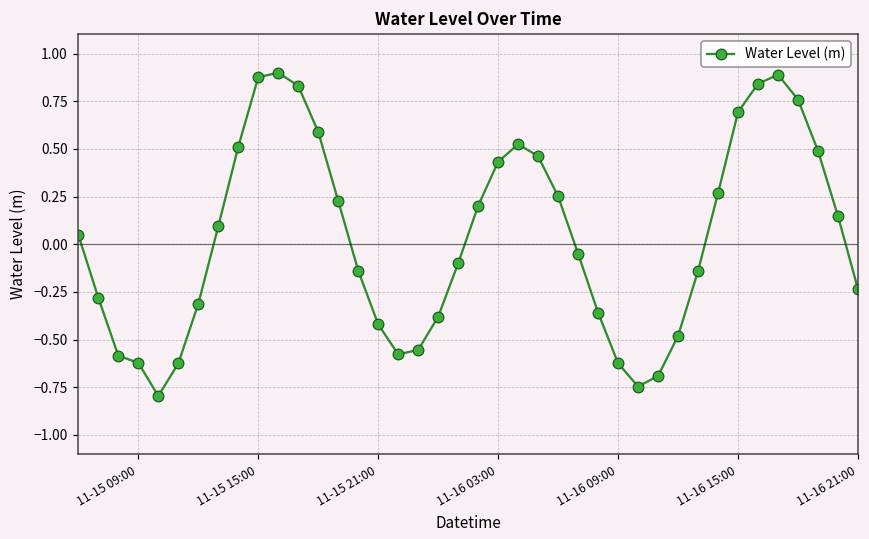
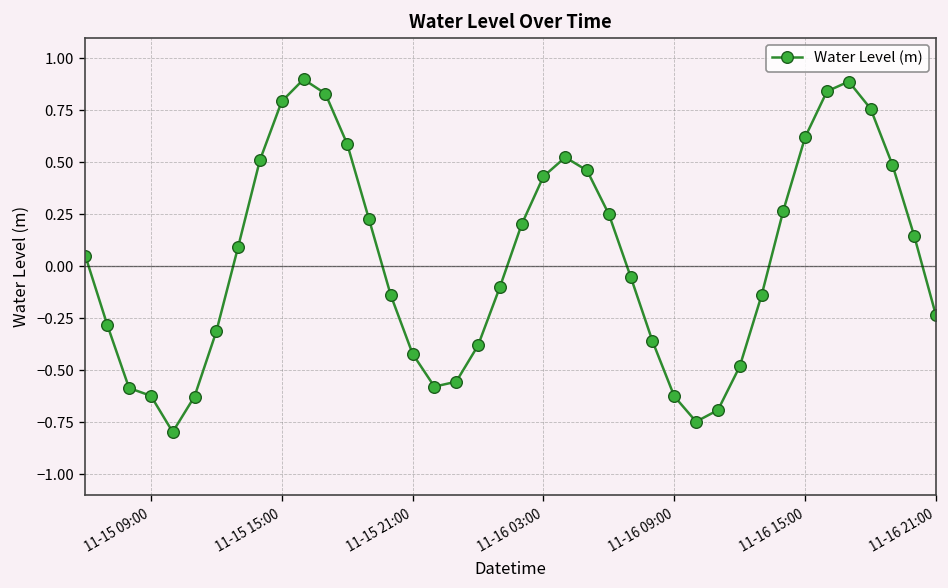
11-15 15:00: 0.88 -> 0.79
11-16 15:00: 0.69 -> 0.62
